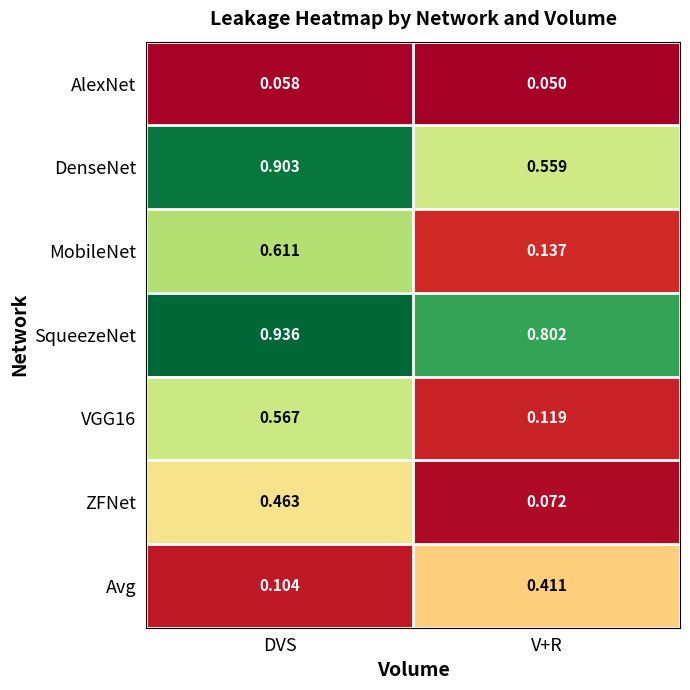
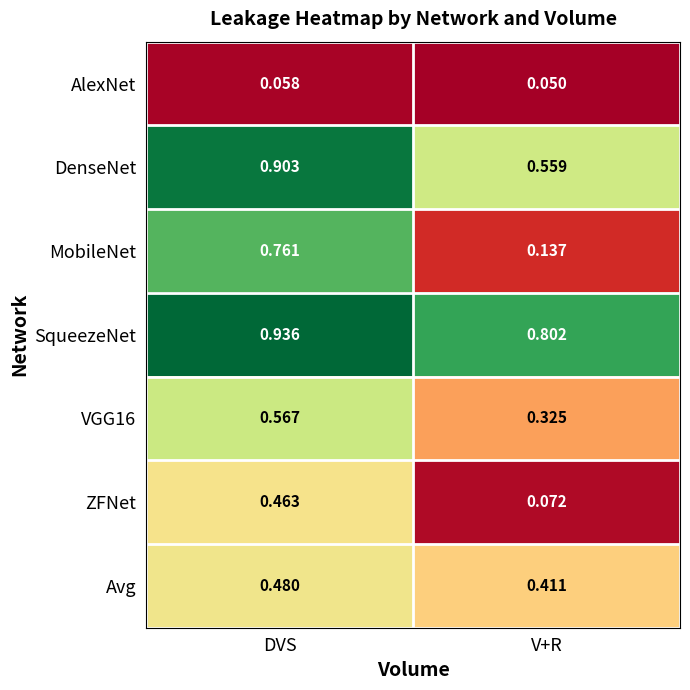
MobileNet, DVS: 0.611 -> 0.761
VGG16, V+R: 0.119 -> 0.325
Avg, DVS: 0.104 -> 0.480
